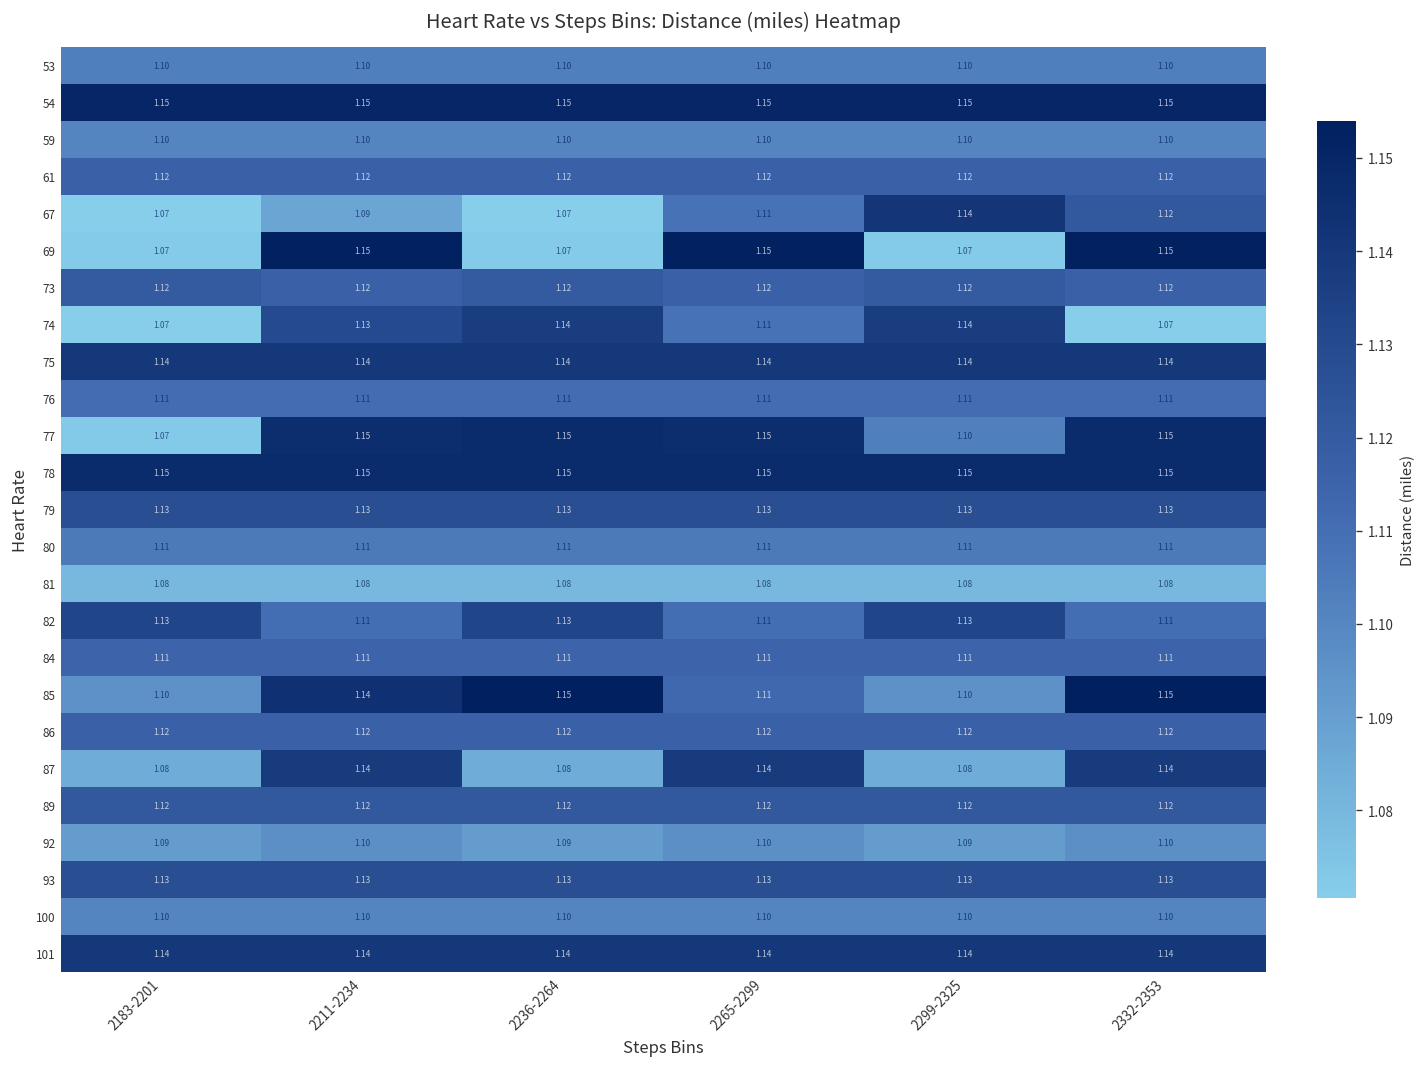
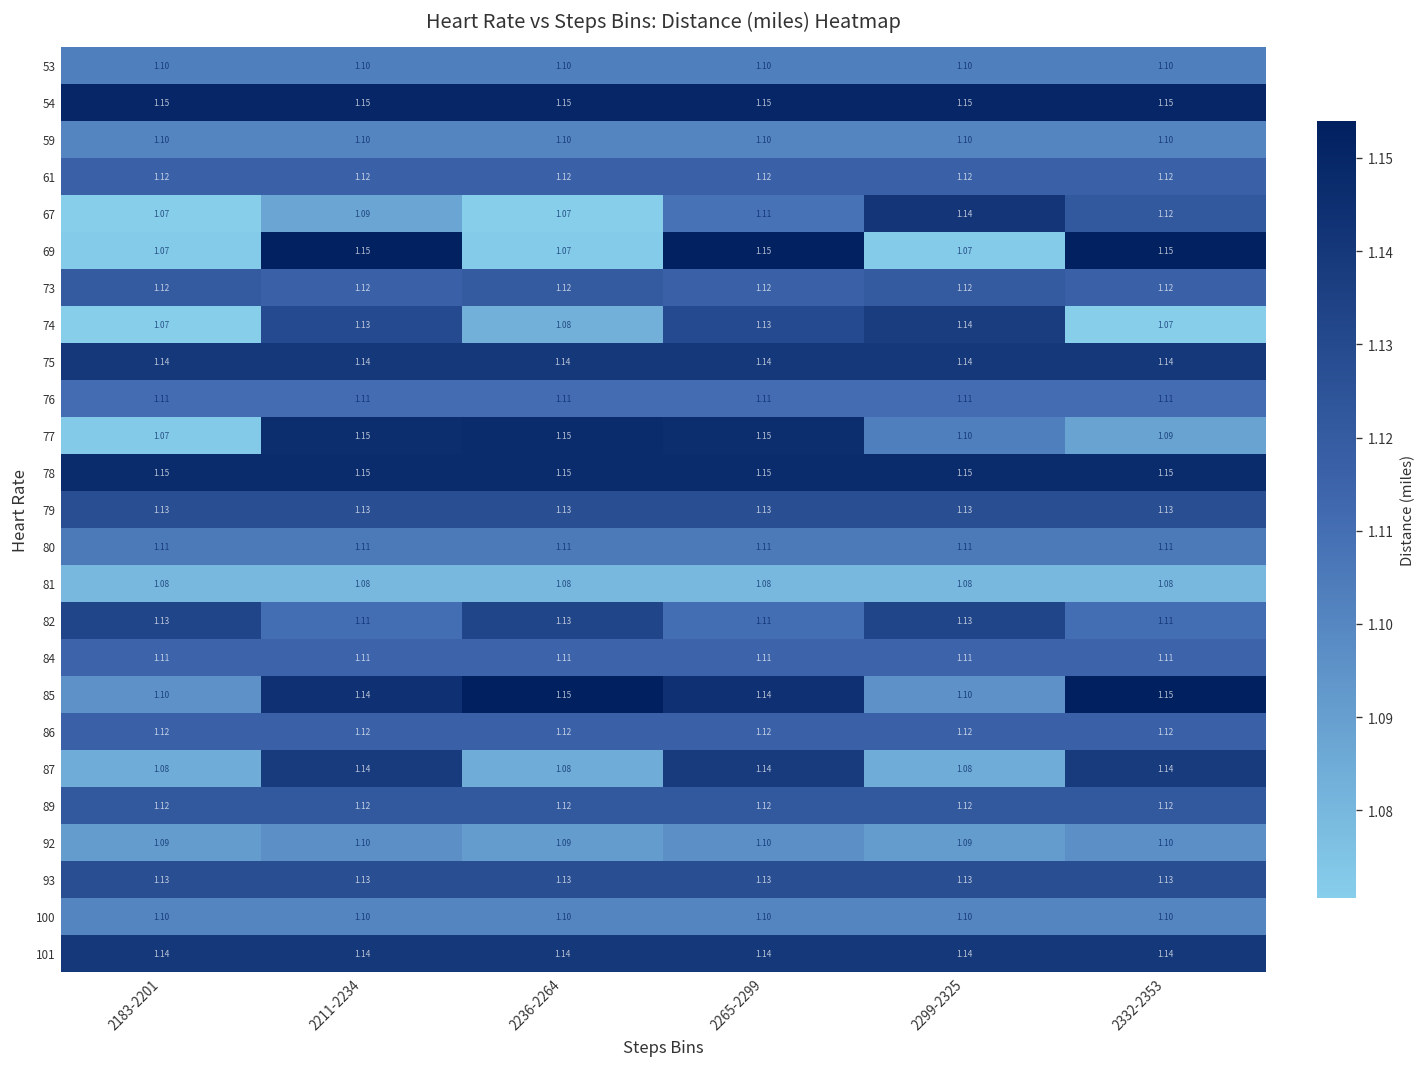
74, 2236-2264: 1.14 -> 1.08
74, 2265-2299: 1.11 -> 1.13
77, 2332-2353: 1.15 -> 1.09
85, 2265-2299: 1.11 -> 1.14
